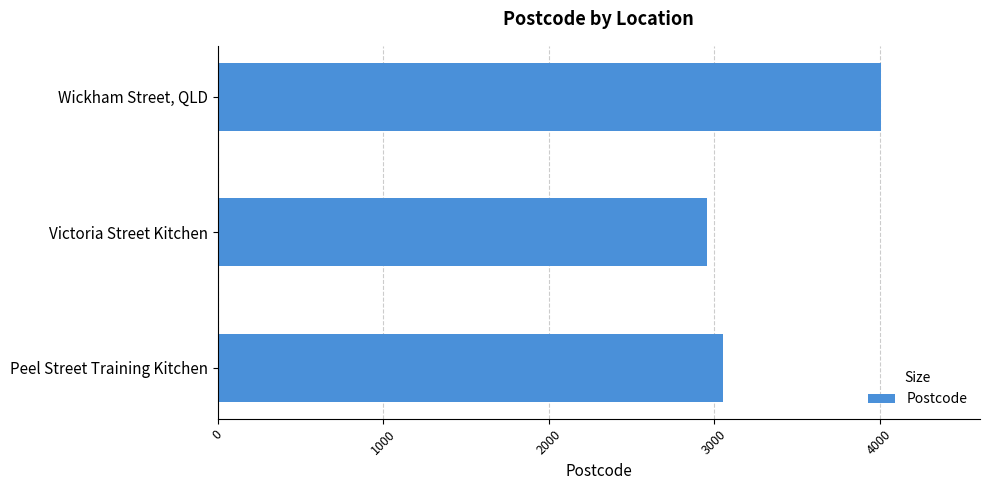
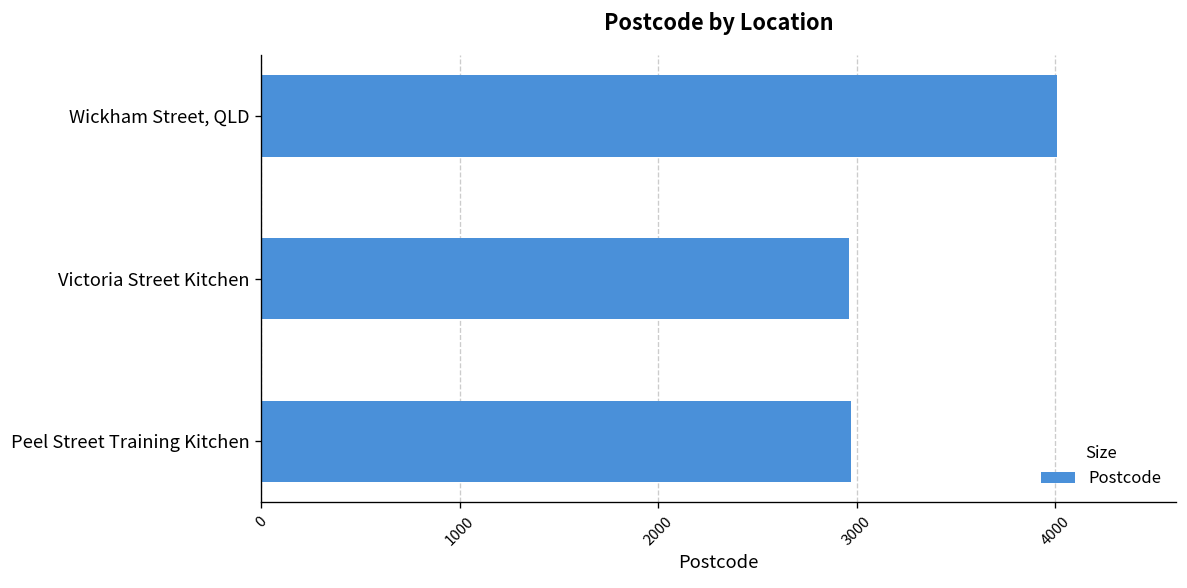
Peel Street Training Kitchen: 3050 -> 2970
